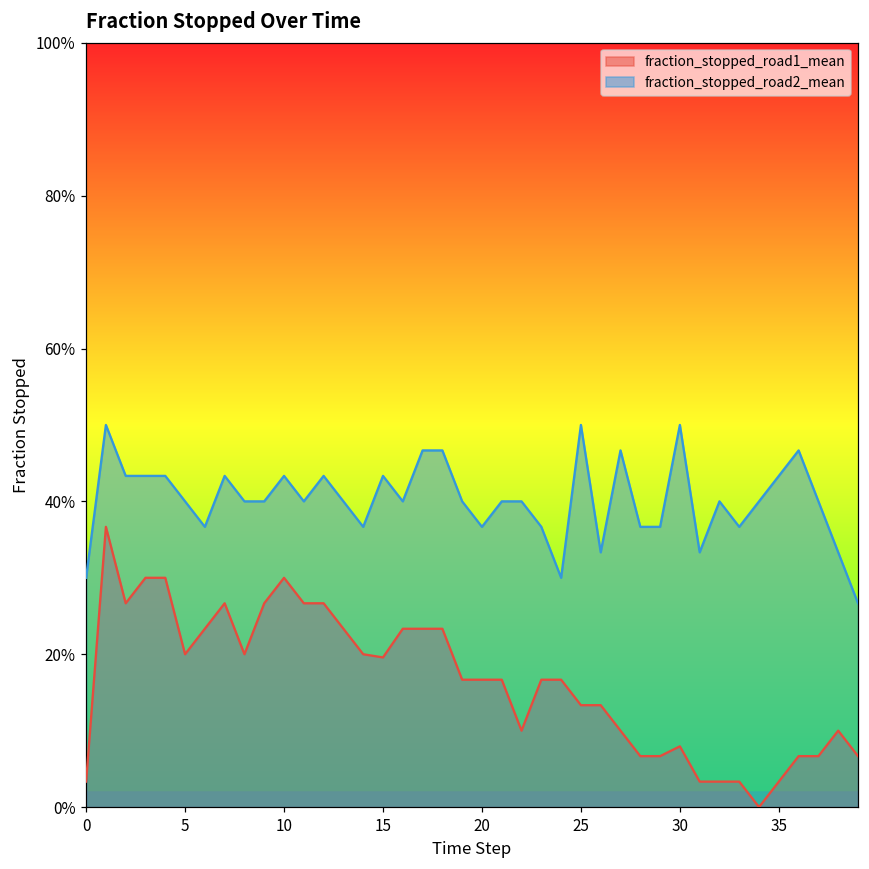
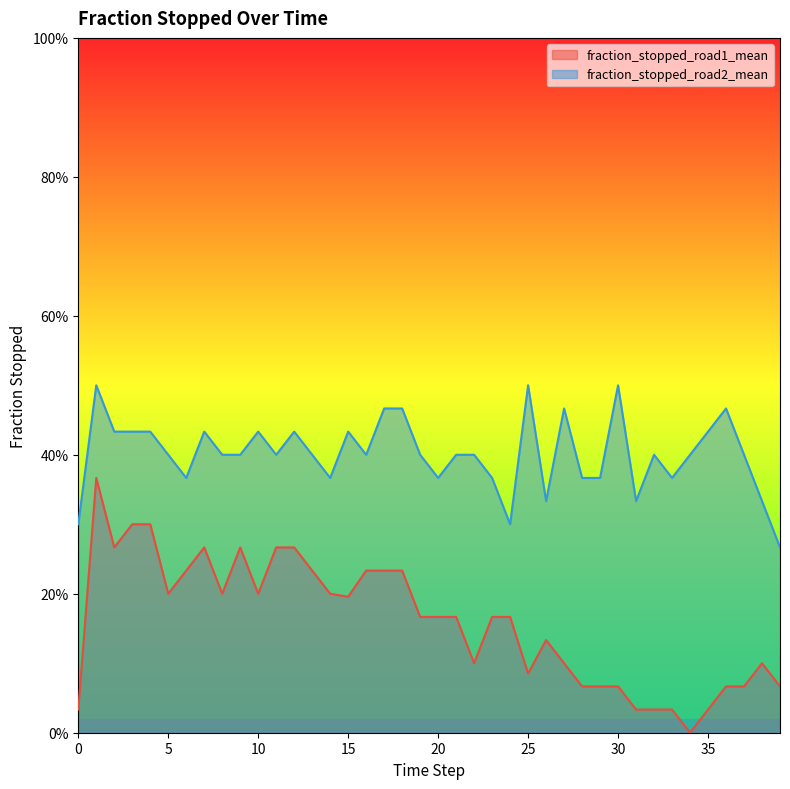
fraction_stopped_road1_mean, 10: 30% -> 20%
fraction_stopped_road1_mean, 25: 13% -> 9%
fraction_stopped_road1_mean, 30: 8% -> 7%
